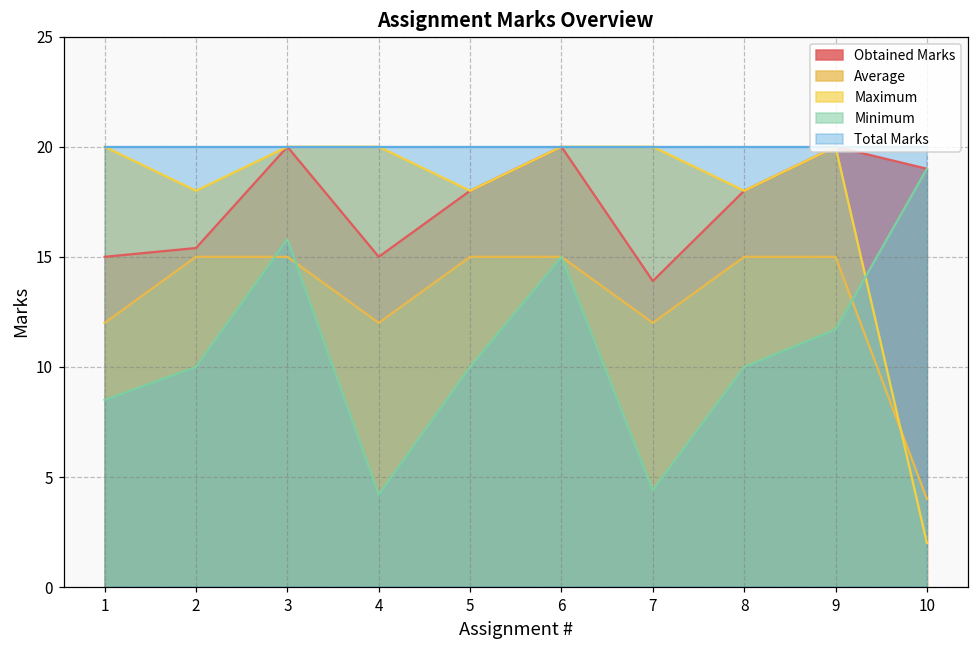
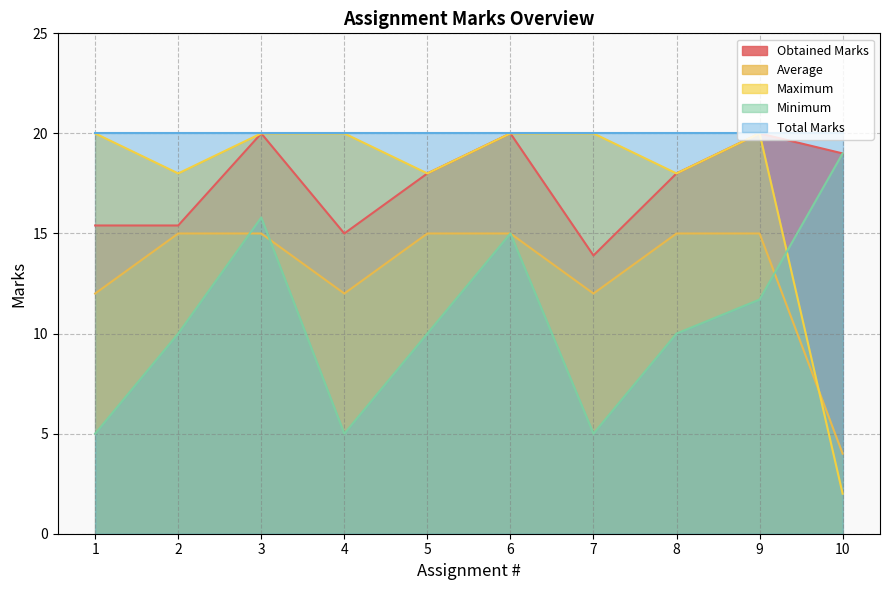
Obtained Marks, 1: 15.0 -> 15.4
Minimum, 1: 8.5 -> 5.0
Minimum, 4: 4.2 -> 5.0
Minimum, 7: 4.4 -> 5.0
